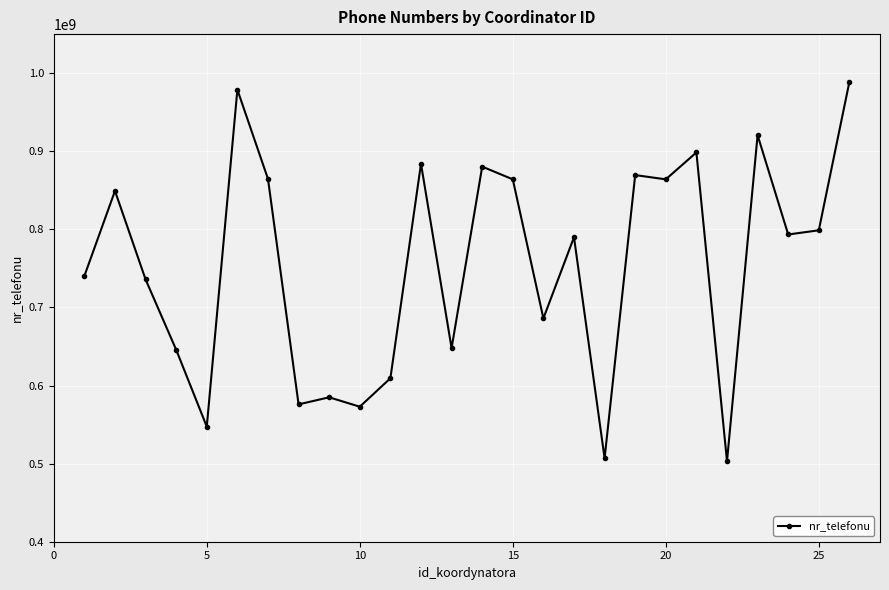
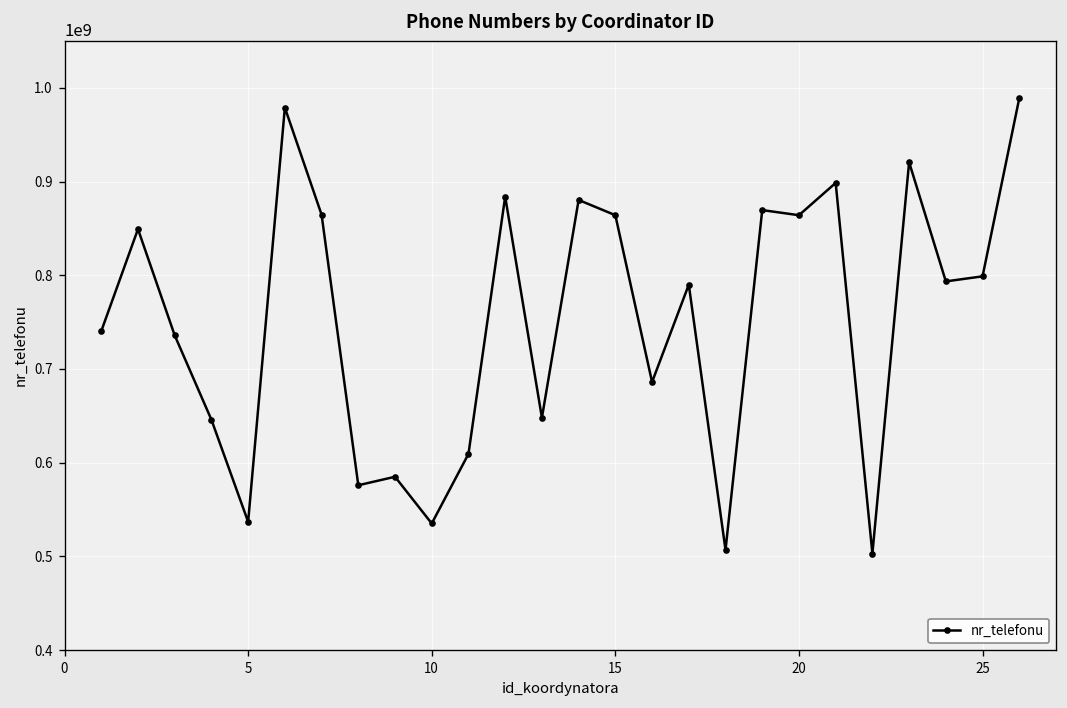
5: 550000000 -> 540000000
10: 570000000 -> 540000000
